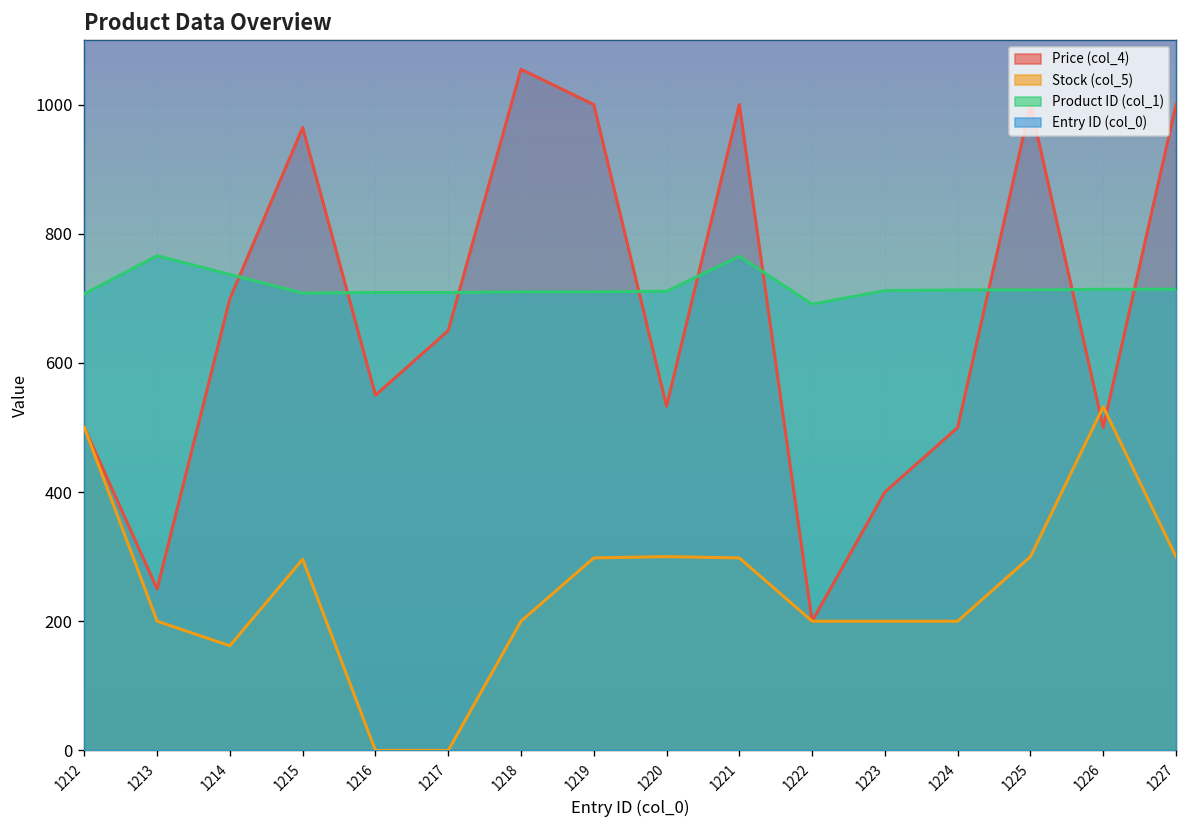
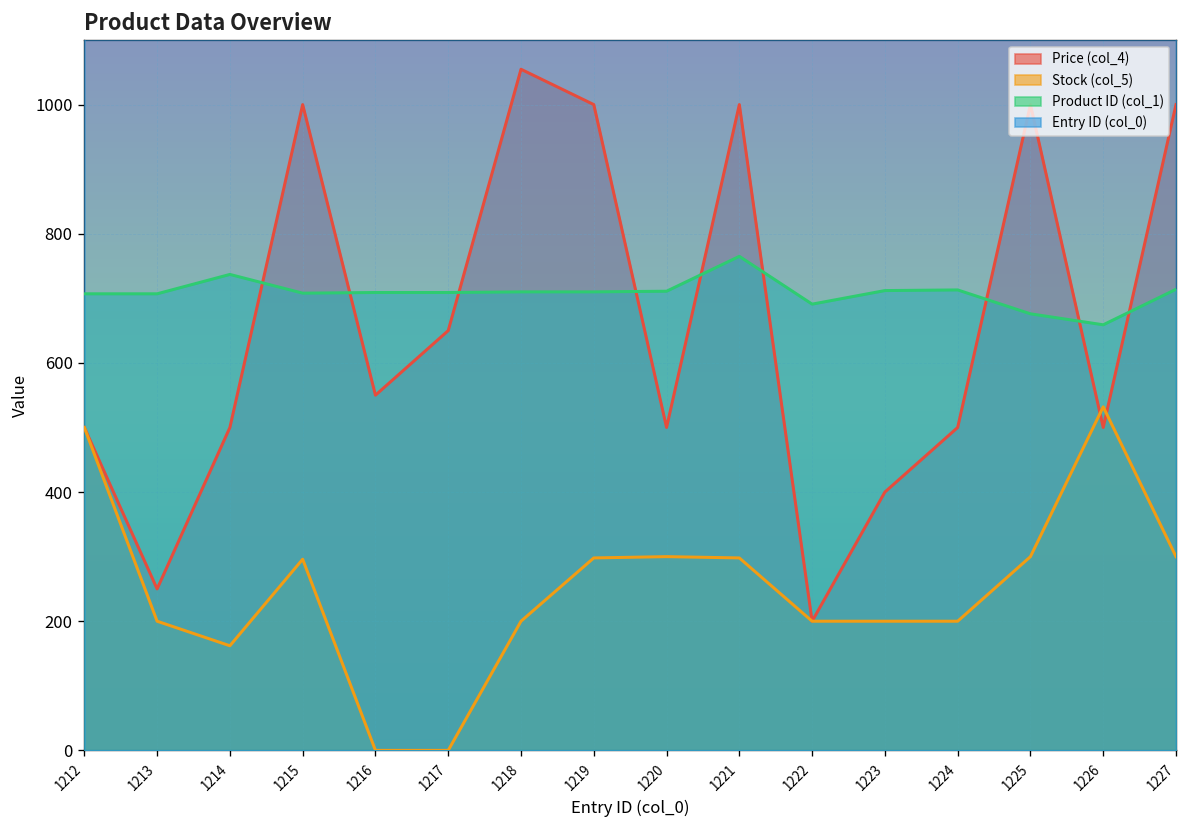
Product ID (col_1), 1213: 770 -> 710
Price (col_4), 1214: 700 -> 500
Price (col_4), 1215: 960 -> 1000
Price (col_4), 1220: 530 -> 500
Product ID (col_1), 1225: 710 -> 680
Product ID (col_1), 1226: 710 -> 660
